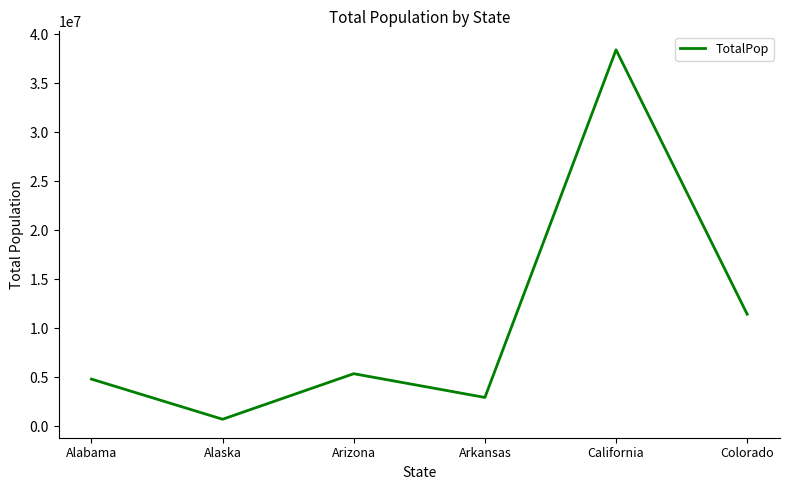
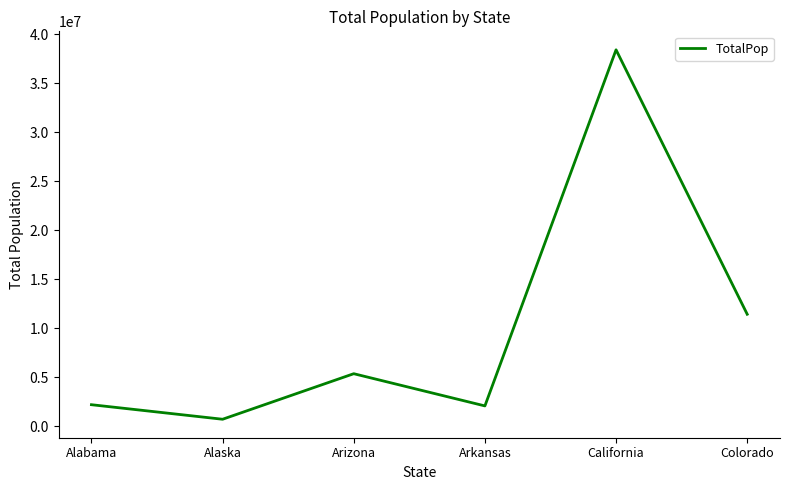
Alabama: 5000000 -> 2000000
Arkansas: 3000000 -> 2000000
